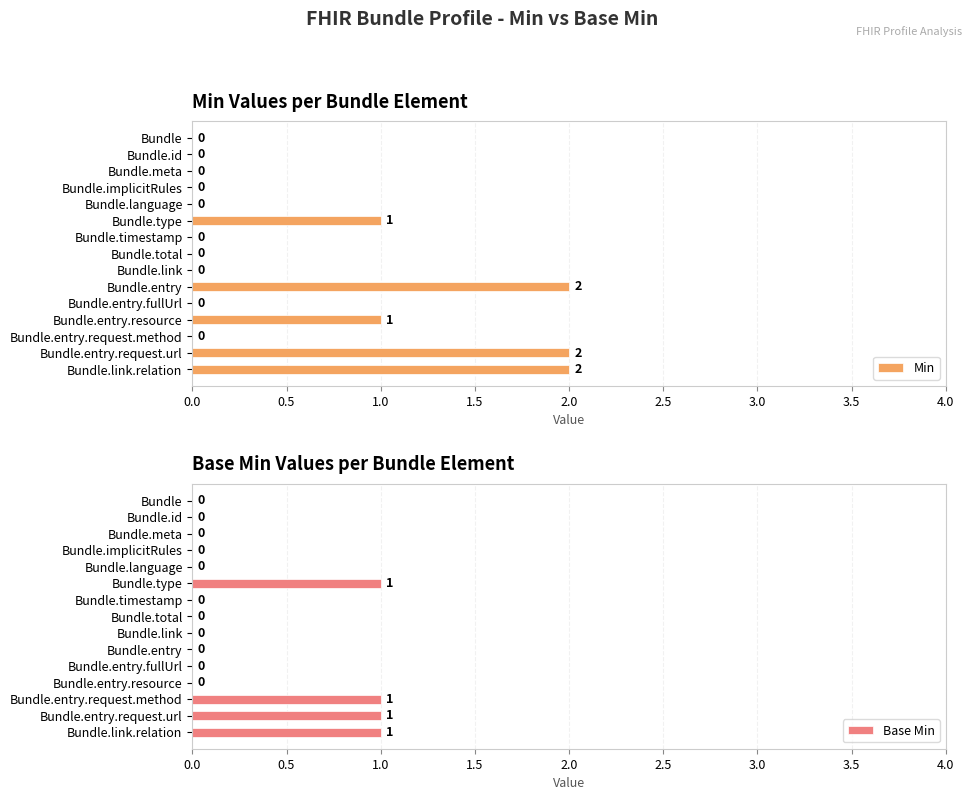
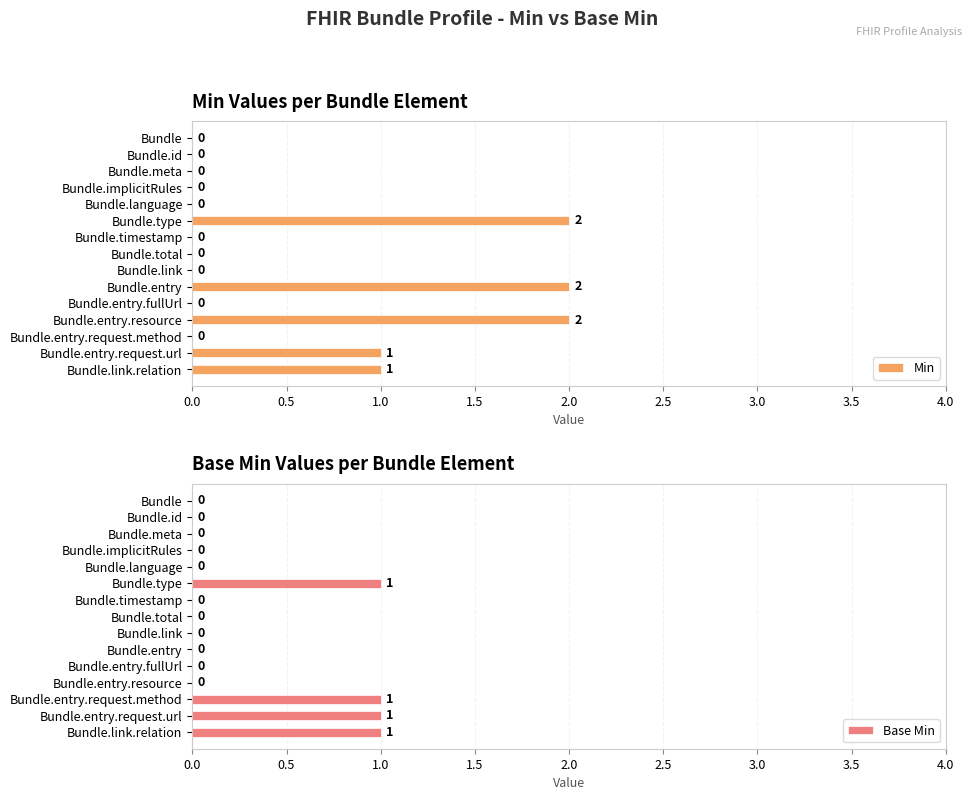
Min Values per Bundle Element, Bundle.type: 1 -> 2
Min Values per Bundle Element, Bundle.entry.resource: 1 -> 2
Min Values per Bundle Element, Bundle.entry.request.url: 2 -> 1
Min Values per Bundle Element, Bundle.link.relation: 2 -> 1
